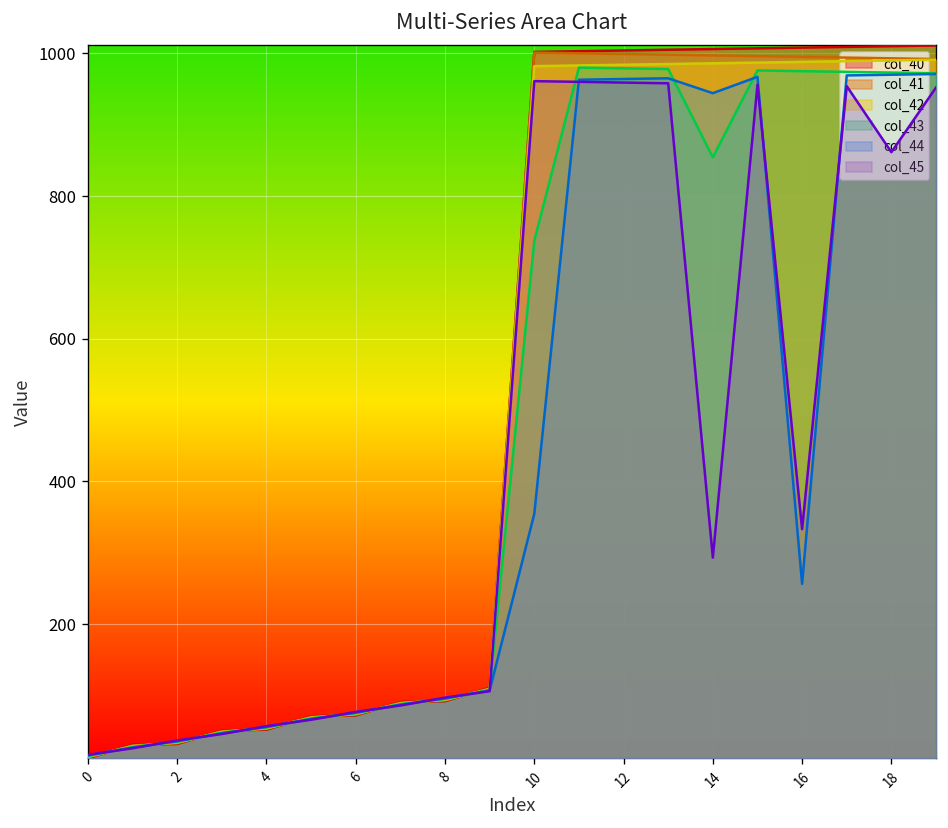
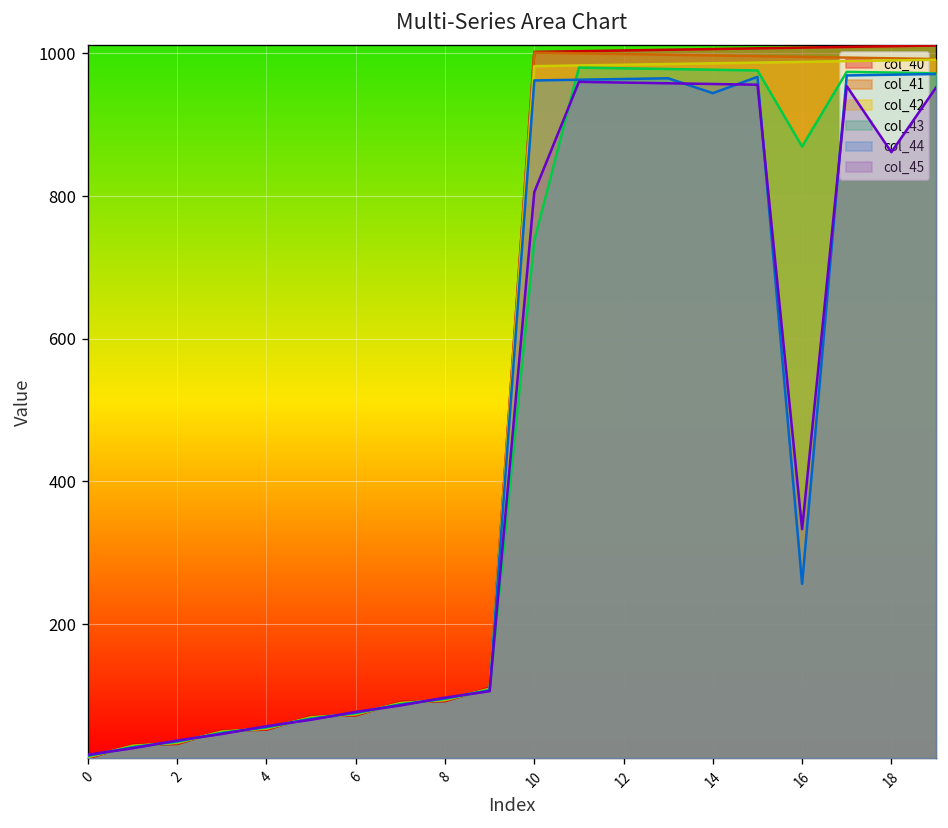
col_44, 10: 350 -> 960
col_45, 10: 960 -> 810
col_43, 14: 850 -> 980
col_45, 14: 290 -> 960
col_43, 16: 980 -> 870
